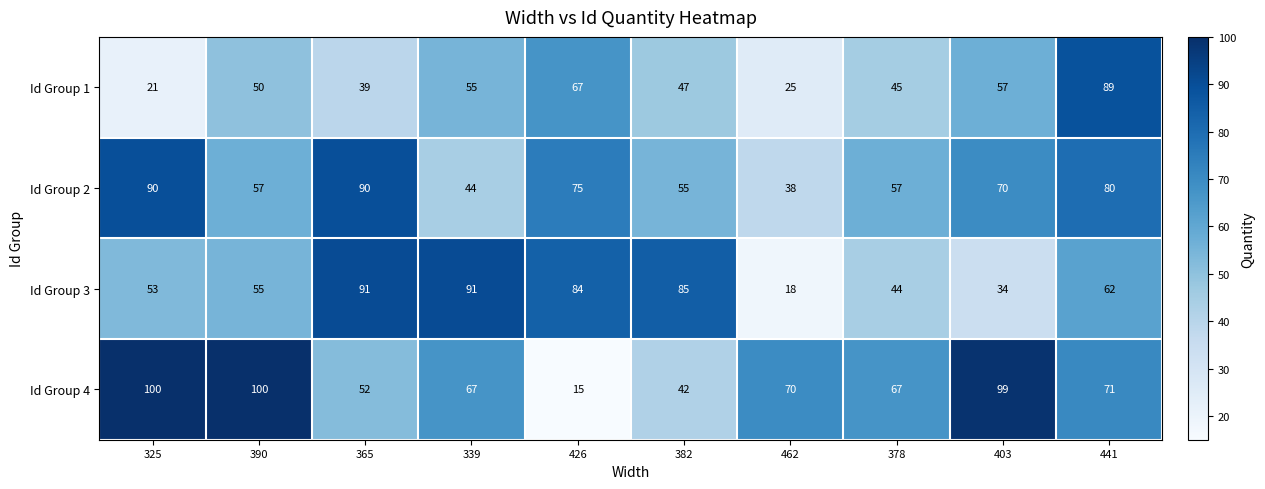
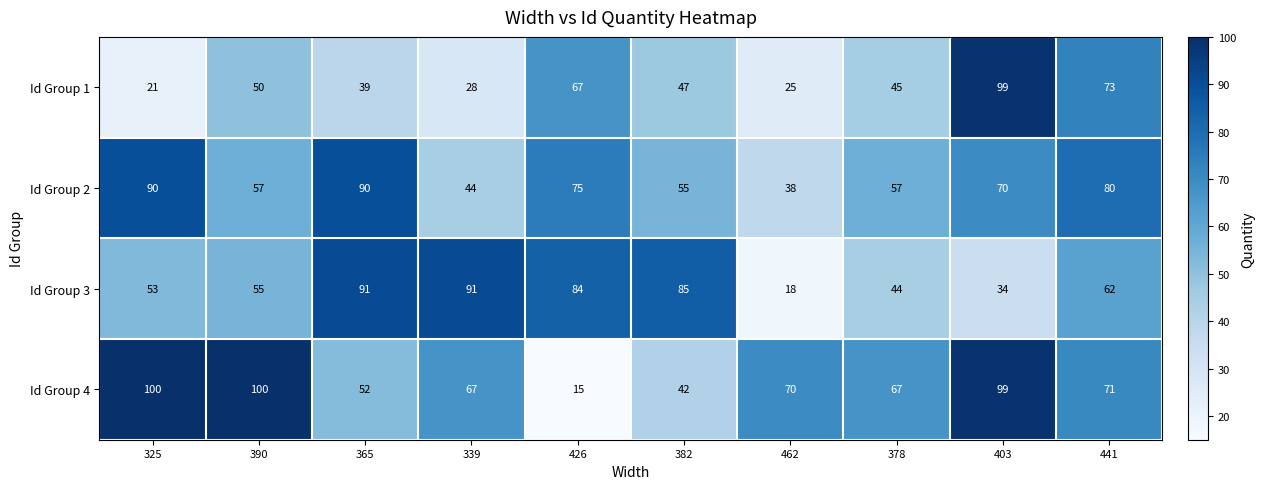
Id Group 1, 339: 55 -> 28
Id Group 1, 403: 57 -> 99
Id Group 1, 441: 89 -> 73
